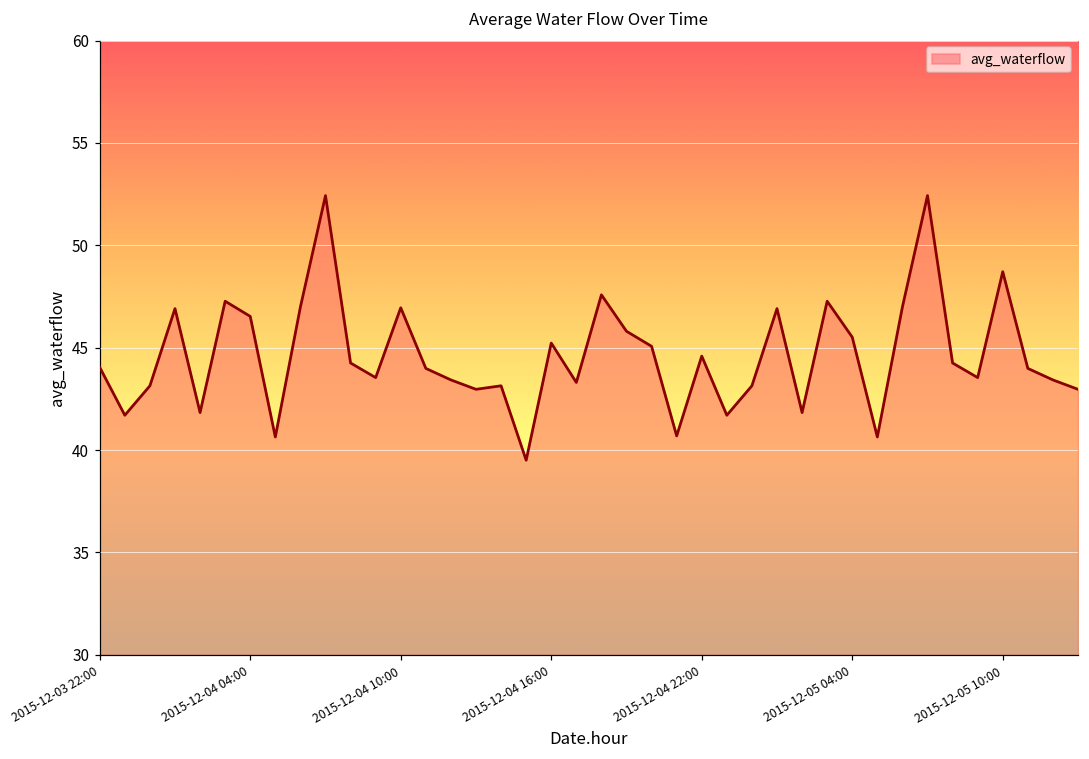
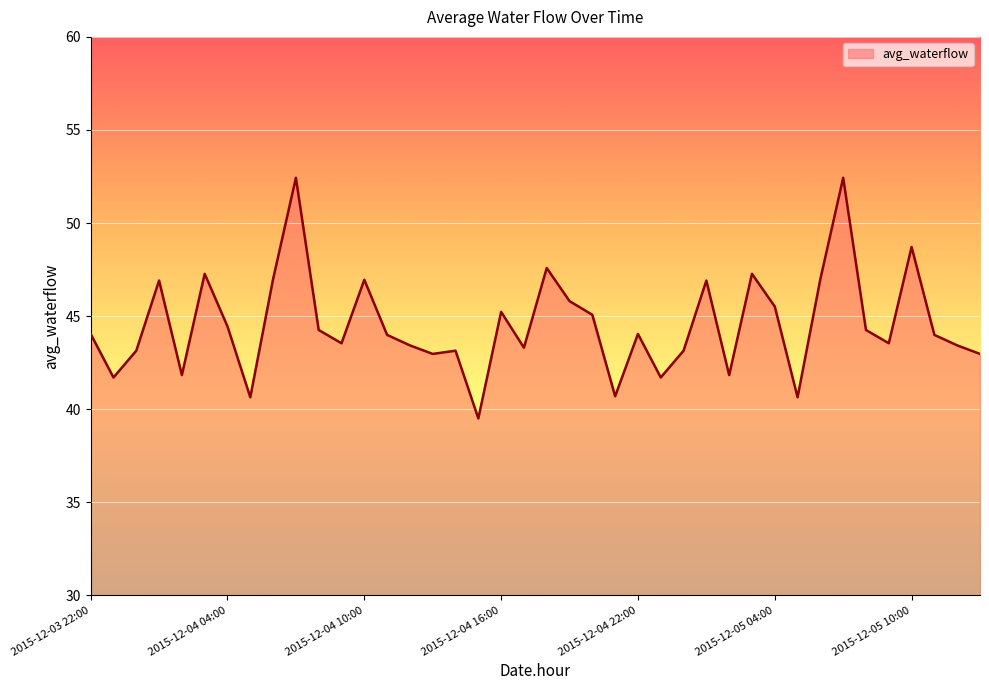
2015-12-04 04:00: 46.5 -> 44.4
2015-12-04 22:00: 44.6 -> 44.0
